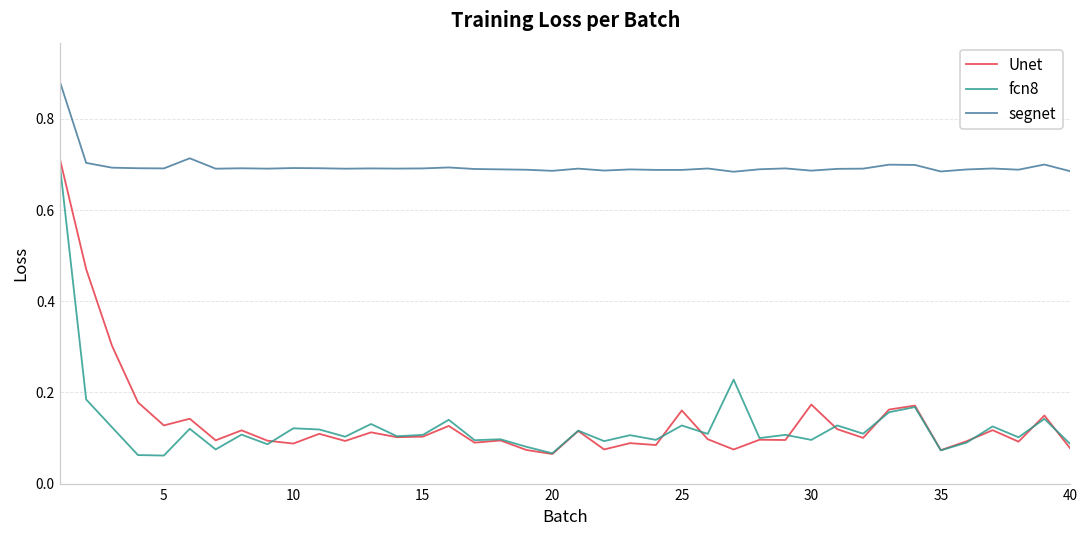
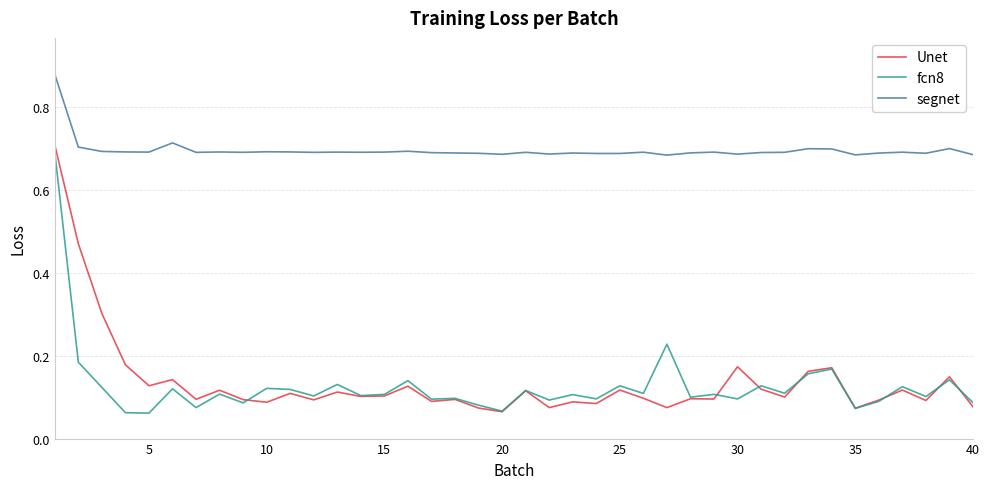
Unet, 25: 0.16 -> 0.12
